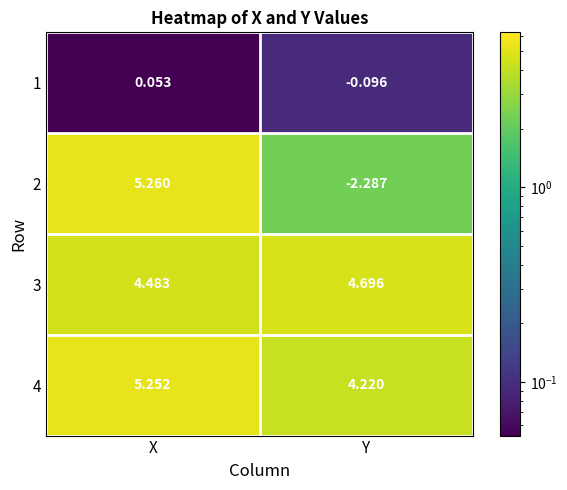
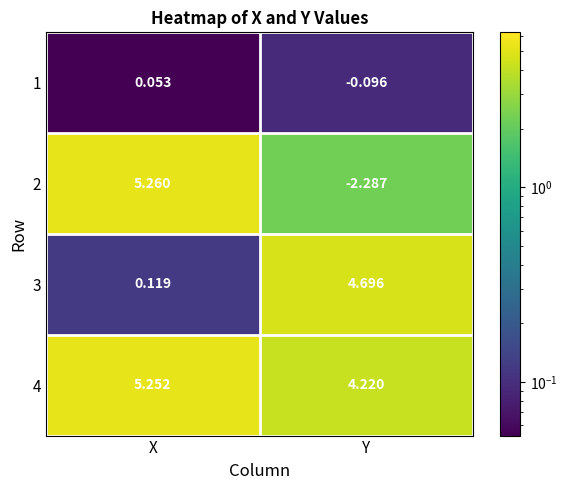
3, X: 4.483 -> 0.119
